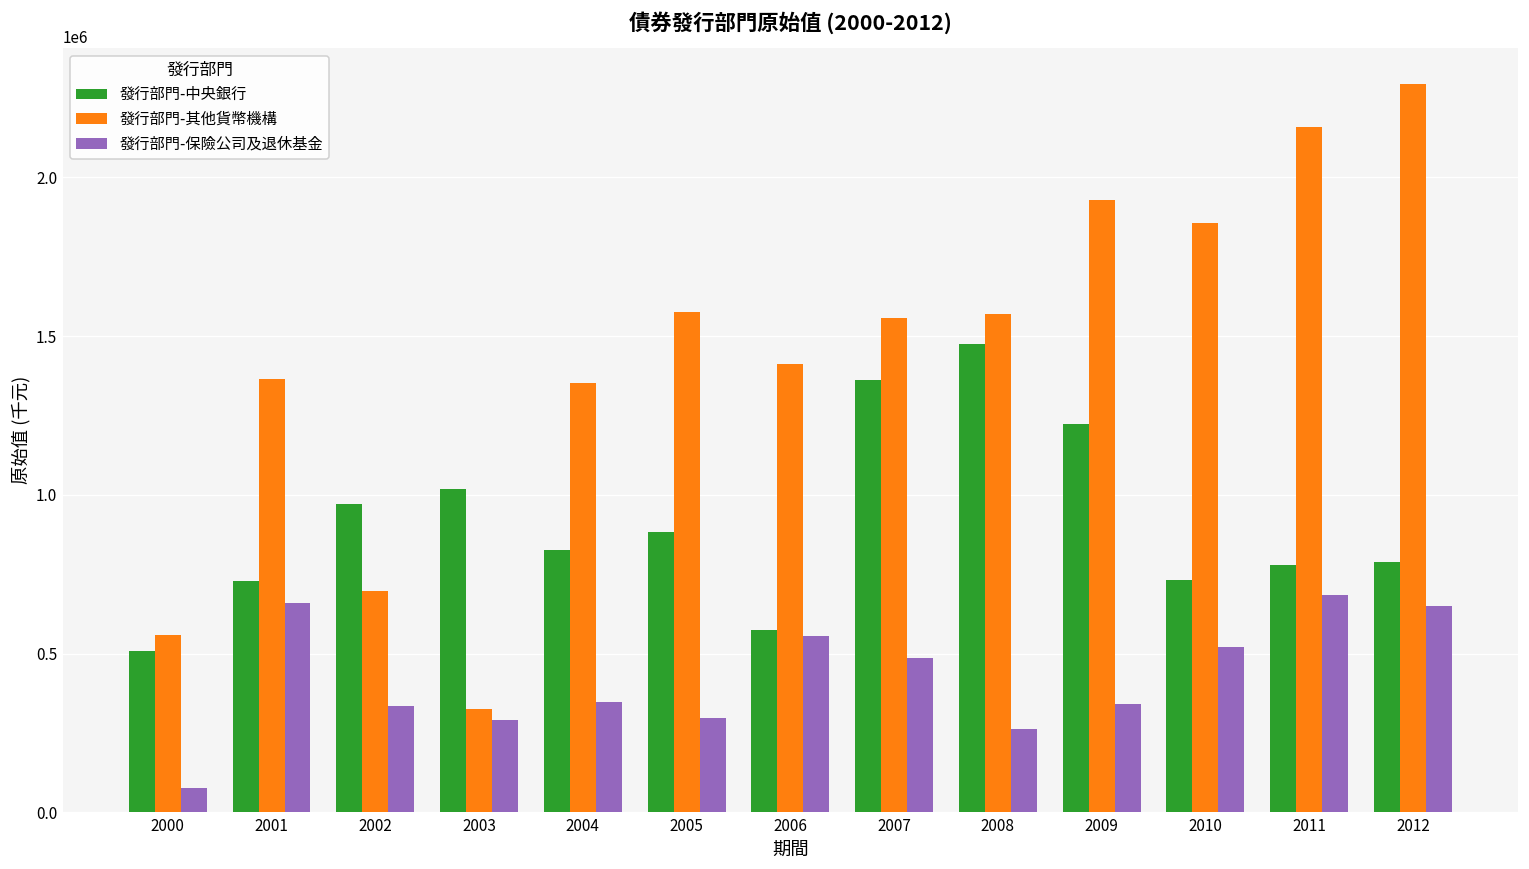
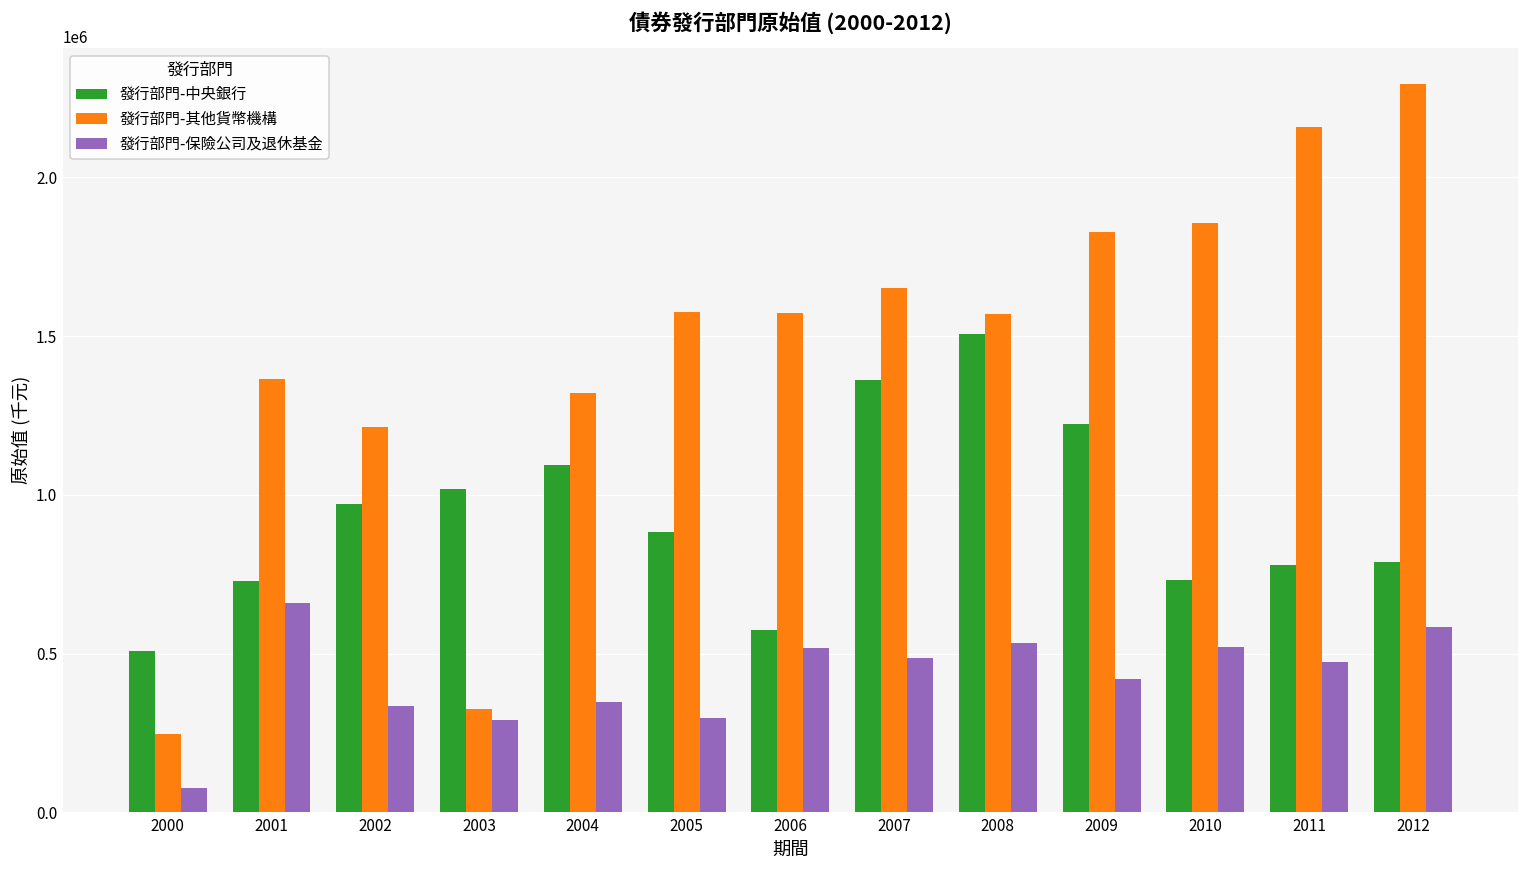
發行部門-其他貨幣機構, 2000: 560000 -> 250000
發行部門-其他貨幣機構, 2002: 700000 -> 1210000
發行部門-中央銀行, 2004: 830000 -> 1100000
發行部門-其他貨幣機構, 2004: 1350000 -> 1320000
發行部門-其他貨幣機構, 2006: 1410000 -> 1570000
發行部門-保險公司及退休基金, 2006: 560000 -> 520000
發行部門-其他貨幣機構, 2007: 1560000 -> 1650000
發行部門-中央銀行, 2008: 1480000 -> 1510000
發行部門-保險公司及退休基金, 2008: 260000 -> 530000
發行部門-其他貨幣機構, 2009: 1930000 -> 1830000
發行部門-保險公司及退休基金, 2009: 340000 -> 420000
發行部門-保險公司及退休基金, 2011: 690000 -> 470000
發行部門-保險公司及退休基金, 2012: 650000 -> 580000
